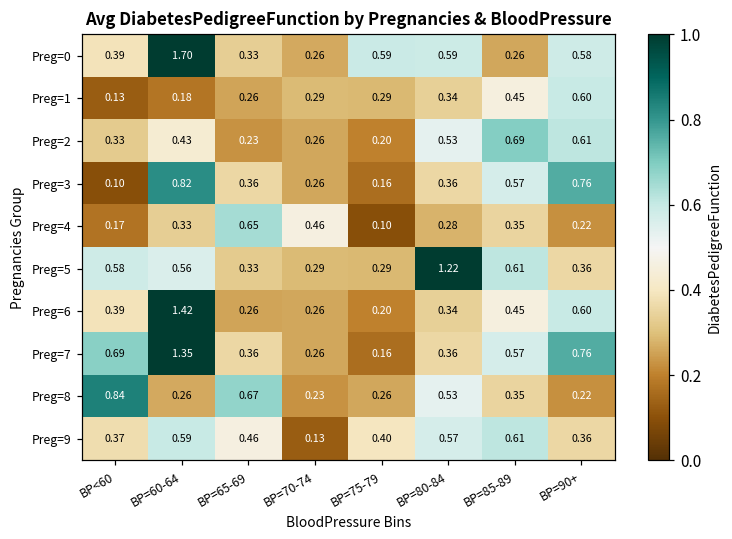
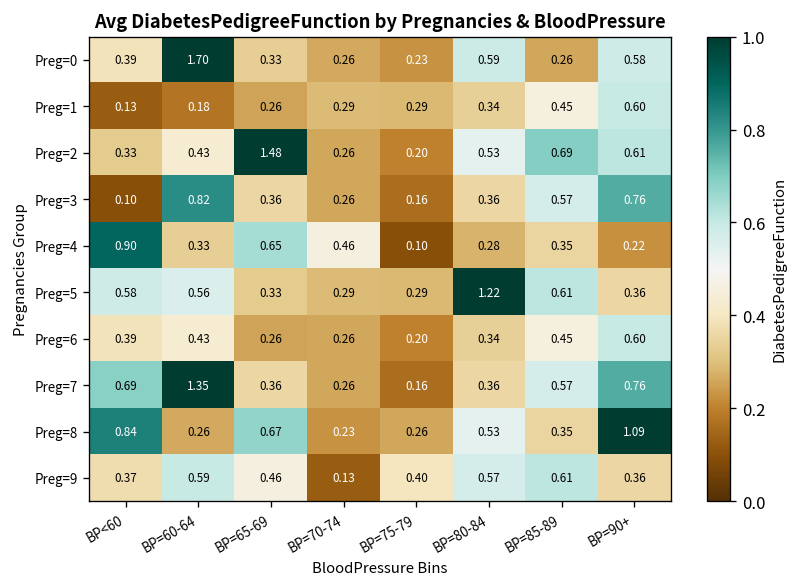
Preg=0, BP=75-79: 0.59 -> 0.23
Preg=2, BP=65-69: 0.23 -> 1.48
Preg=4, BP<60: 0.17 -> 0.90
Preg=6, BP=60-64: 1.42 -> 0.43
Preg=8, BP=90+: 0.22 -> 1.09
